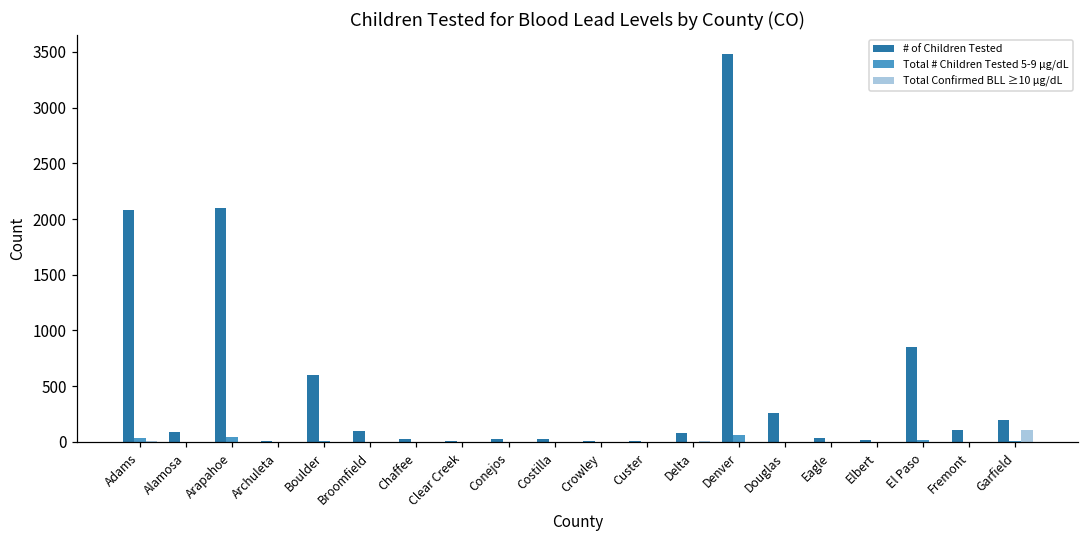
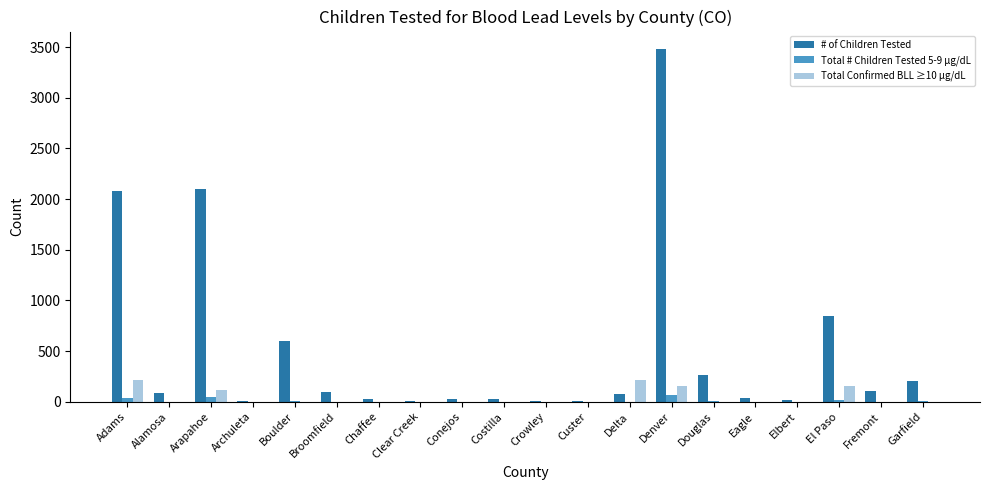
Total Confirmed BLL ≥10 µg/dL, Adams: 10 -> 220
Total Confirmed BLL ≥10 µg/dL, Arapahoe: 0 -> 120
Total Confirmed BLL ≥10 µg/dL, Delta: 0 -> 220
Total Confirmed BLL ≥10 µg/dL, Denver: 0 -> 160
Total Confirmed BLL ≥10 µg/dL, El Paso: 0 -> 150
Total Confirmed BLL ≥10 µg/dL, Garfield: 100 -> 0
